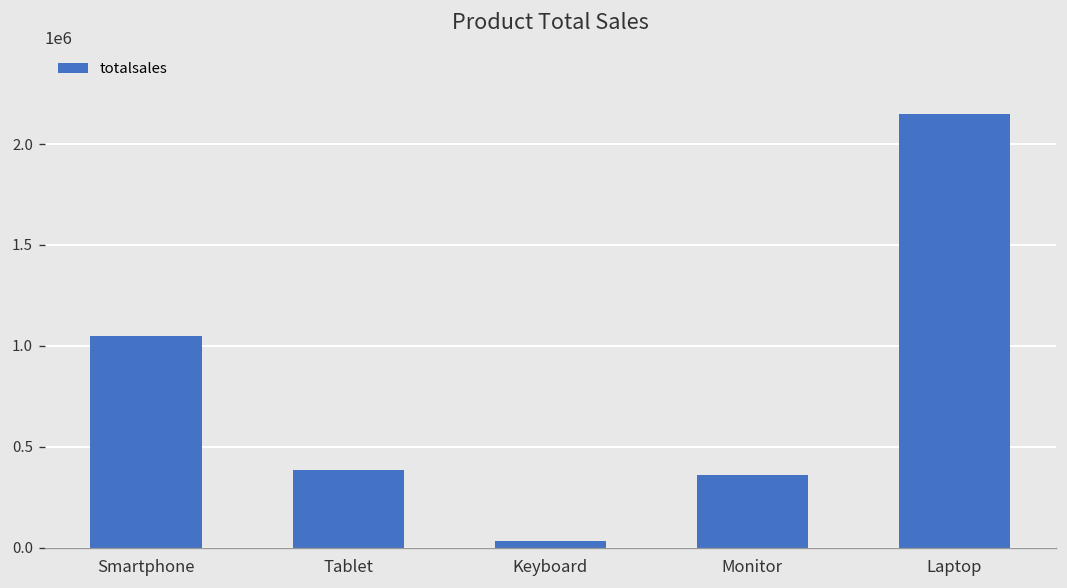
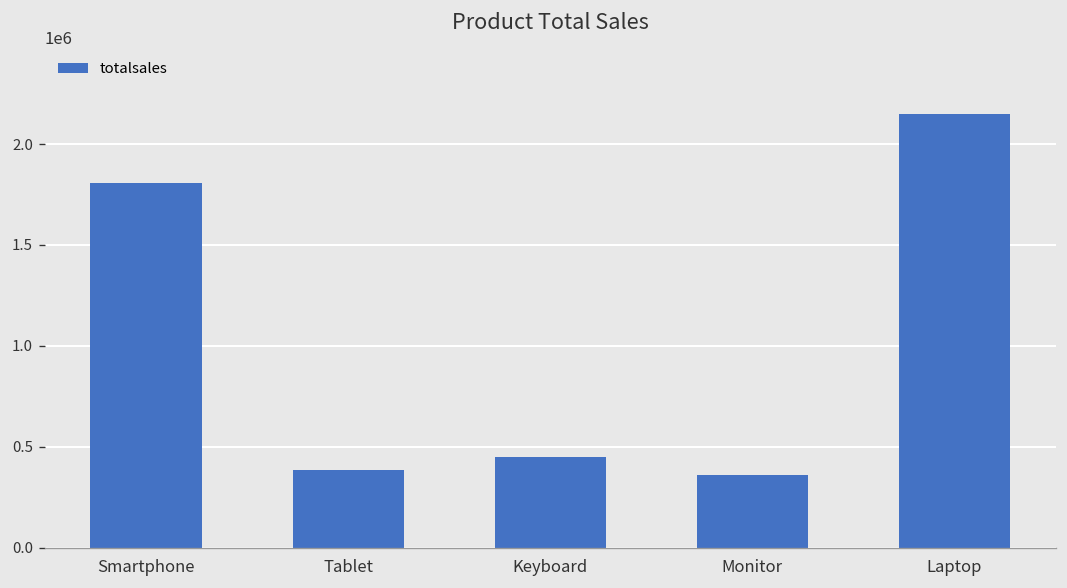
Smartphone: 1050000 -> 1810000
Keyboard: 30000 -> 450000
